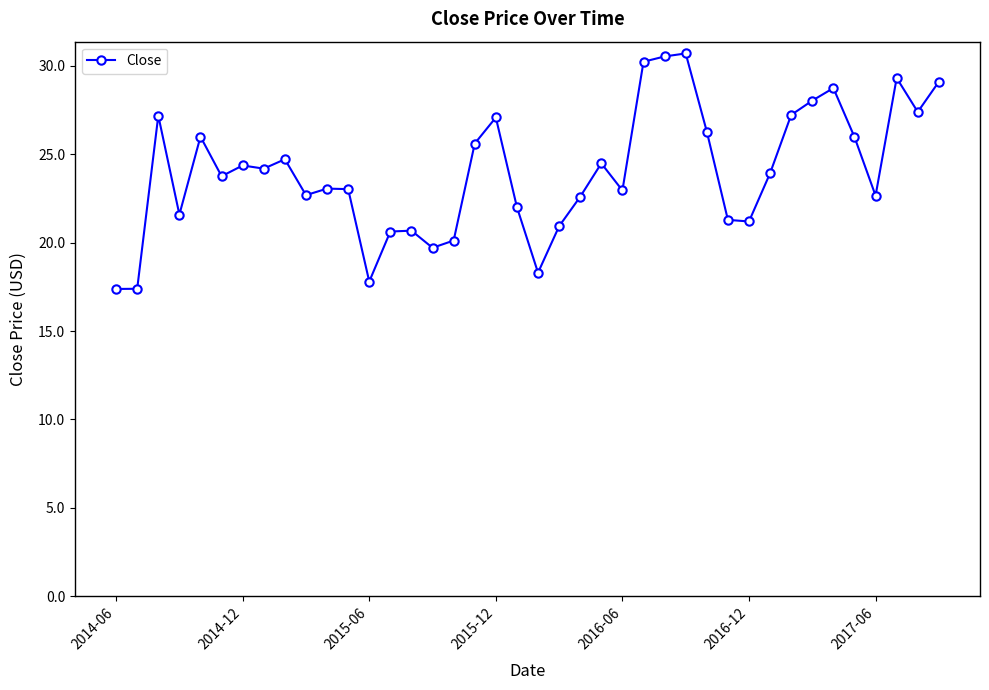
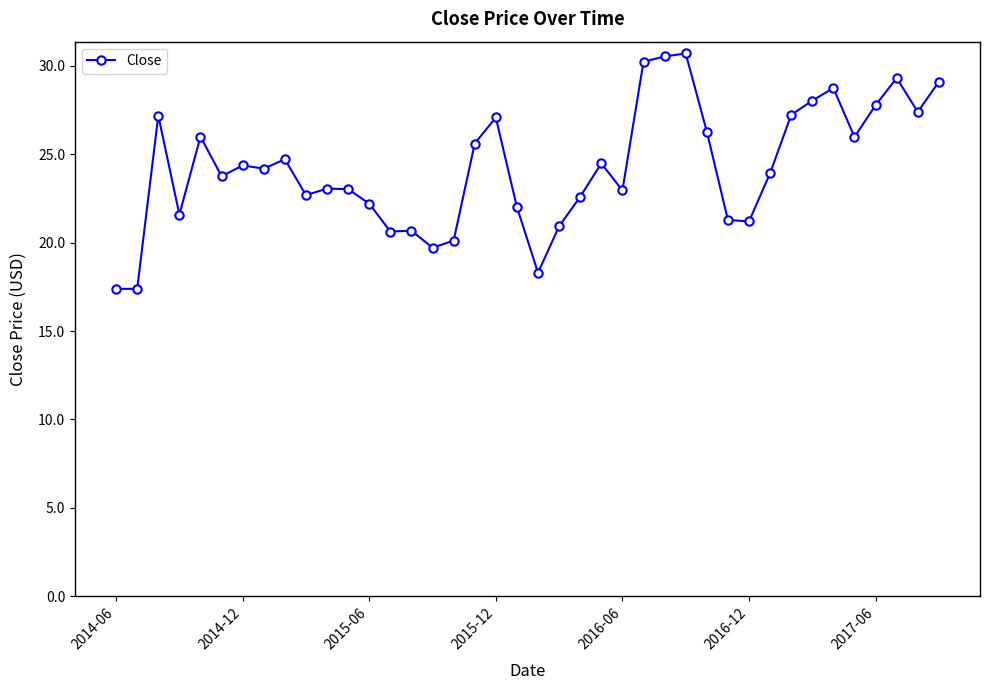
2015-06: 17.8 -> 22.2
2017-06: 22.7 -> 27.8
